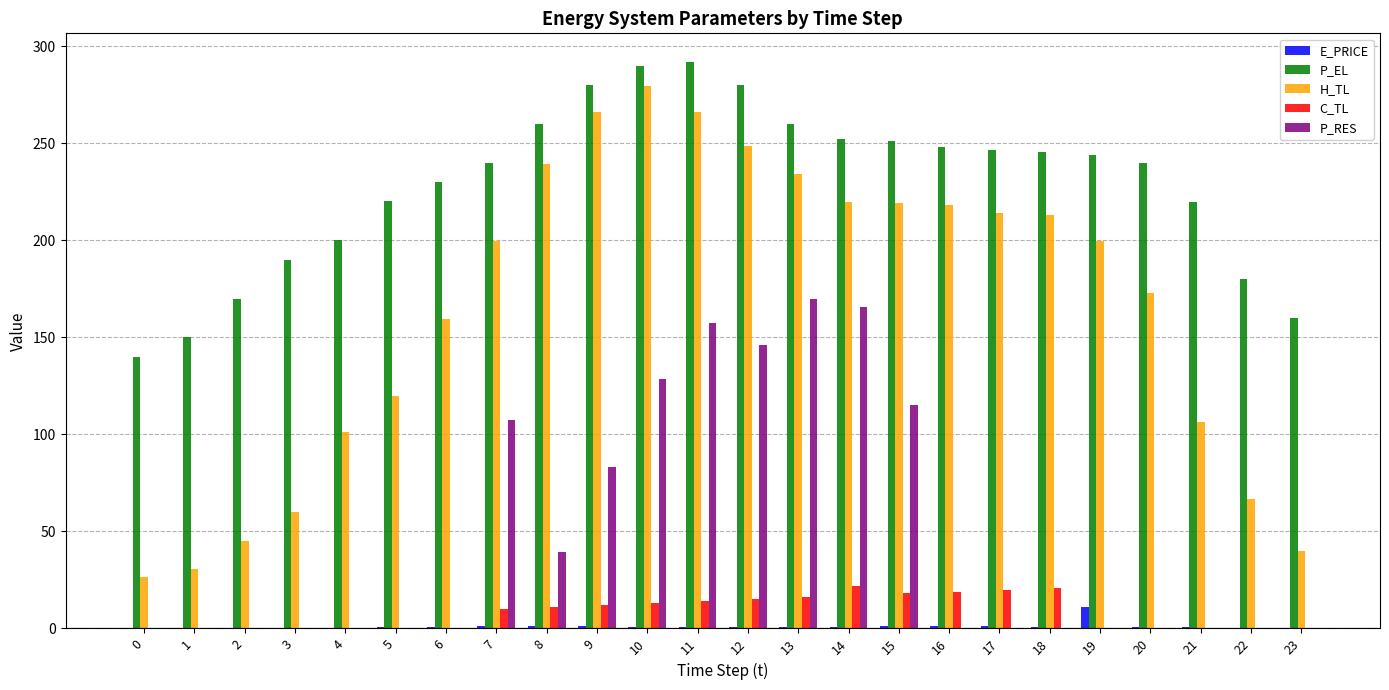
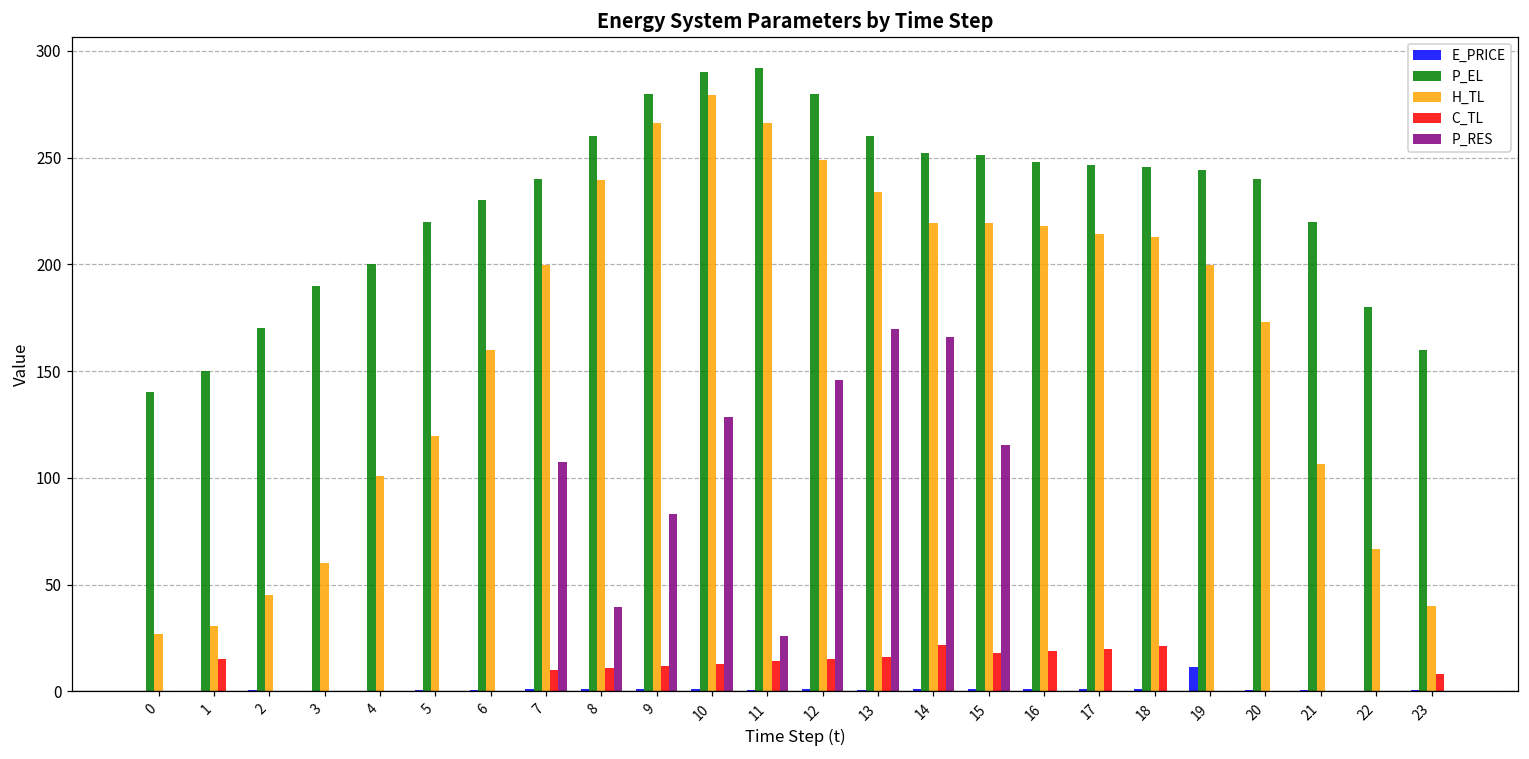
C_TL, 1: 0 -> 15
P_RES, 11: 157 -> 26
C_TL, 23: 0 -> 8
